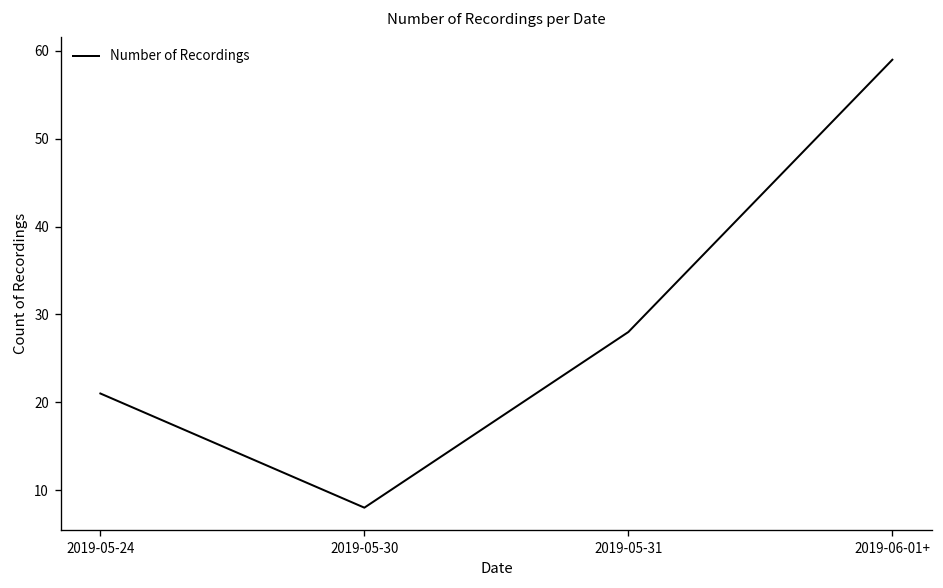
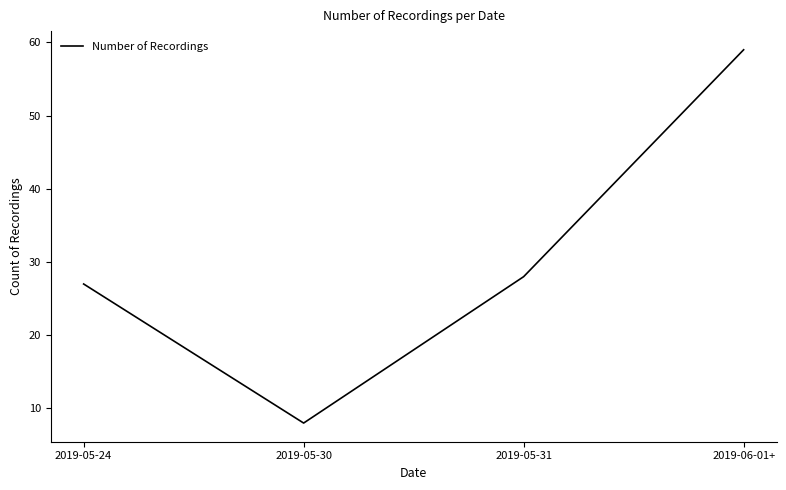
2019-05-24: 21 -> 27
